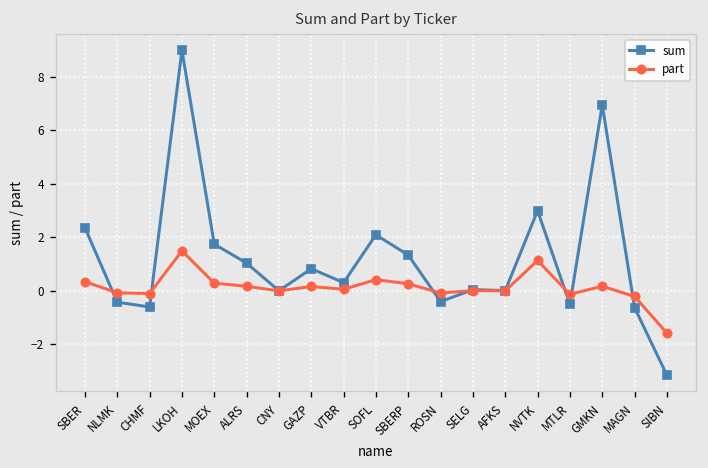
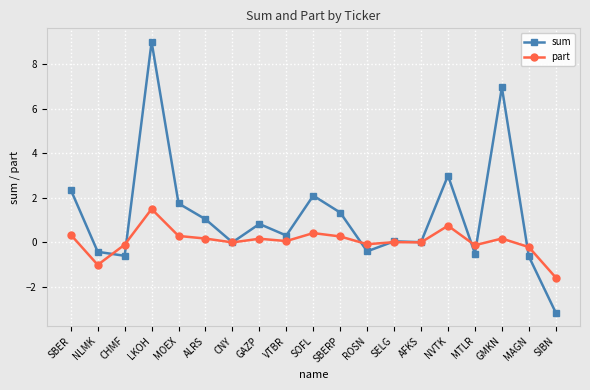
part, NLMK: -0.1 -> -1.0
part, NVTK: 1.1 -> 0.7
